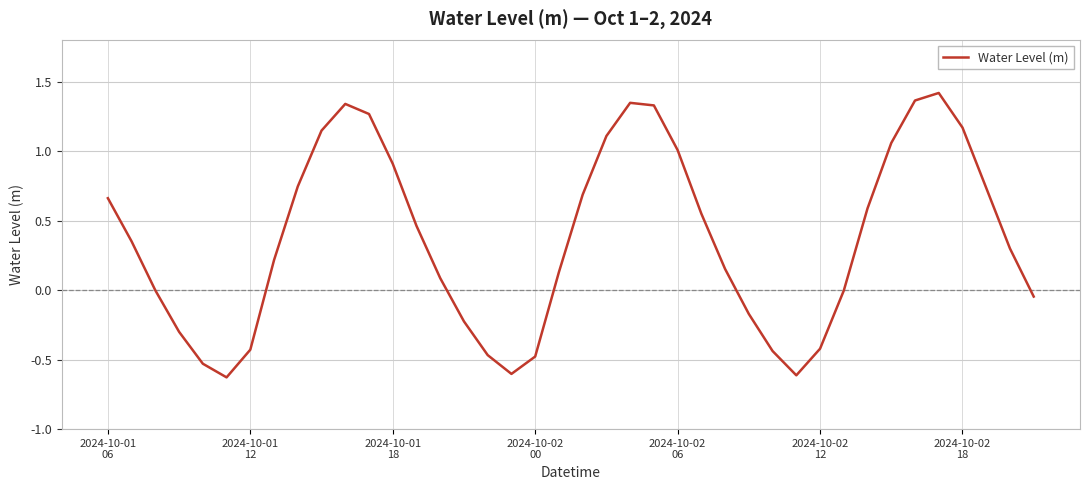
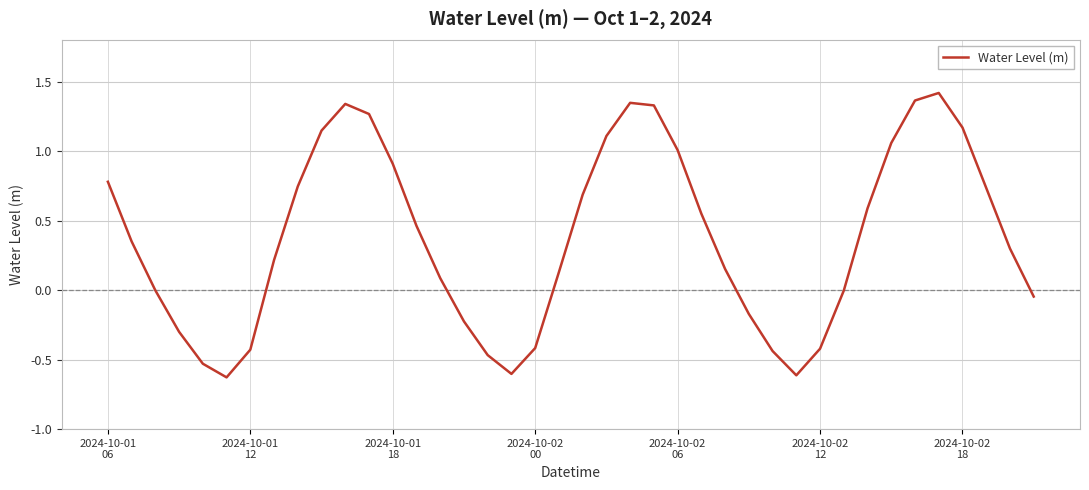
2024-10-01 06: 0.66 -> 0.78
2024-10-02 00: -0.48 -> -0.42
